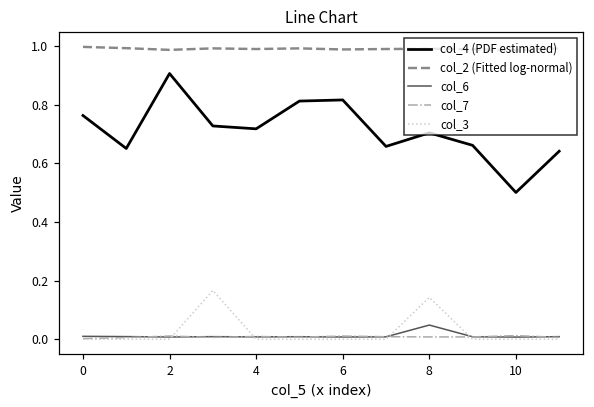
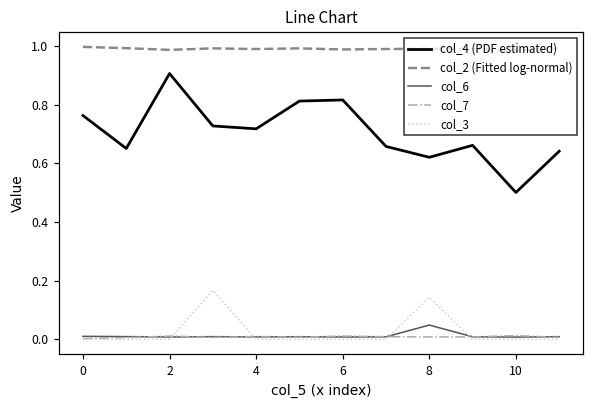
col_4 (PDF estimated), 8: 0.70 -> 0.62
